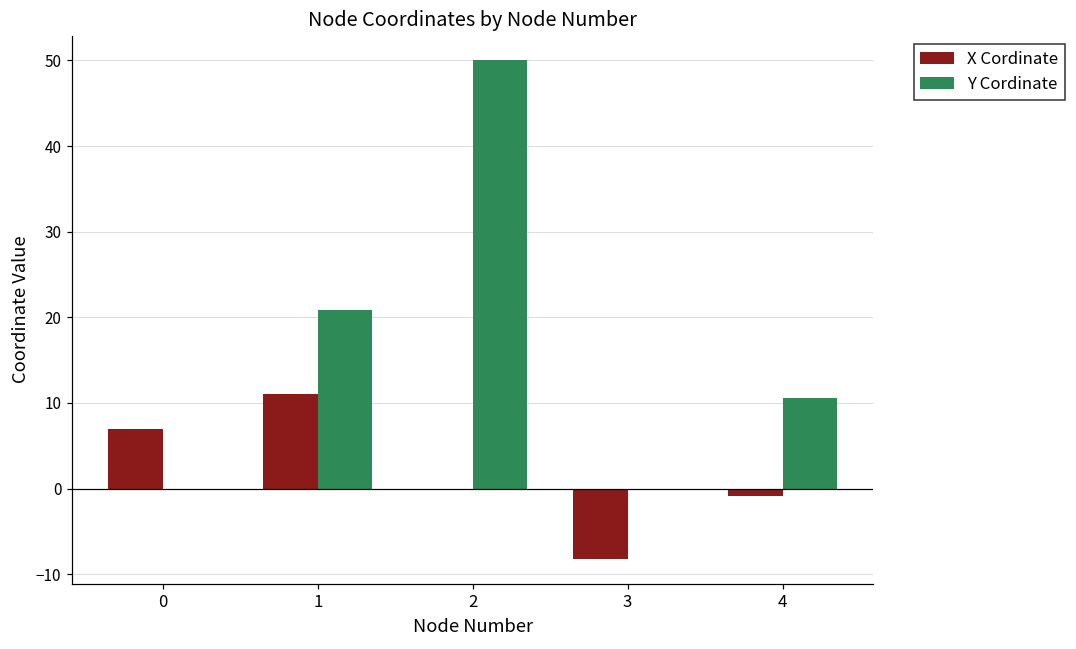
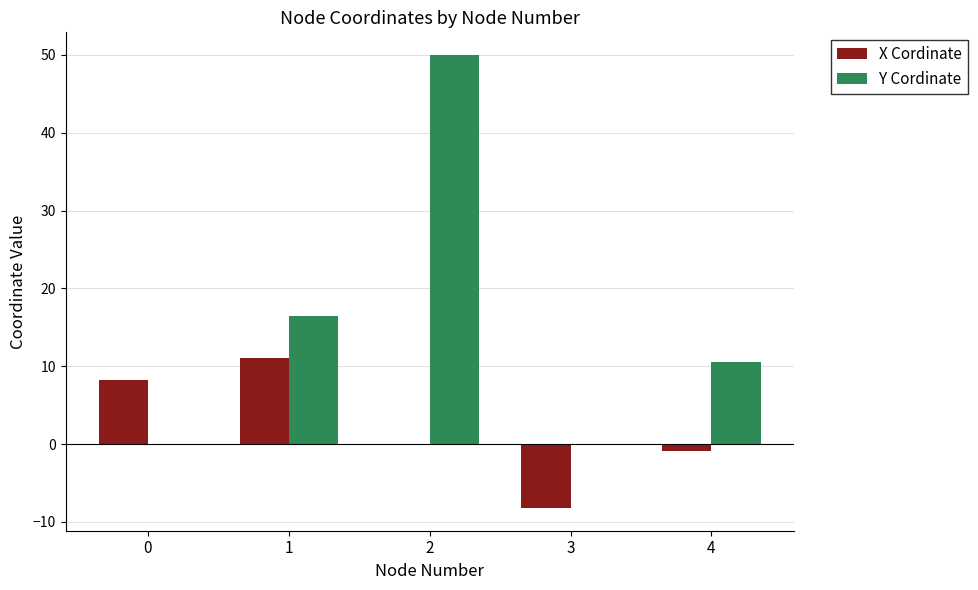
X Cordinate, 0: 7 -> 8
Y Cordinate, 1: 21 -> 16
